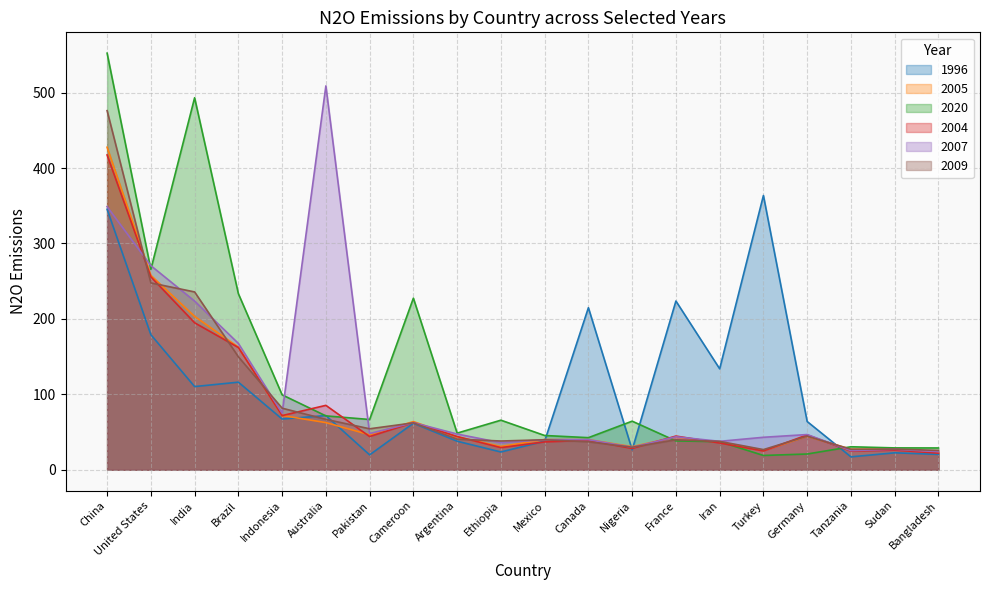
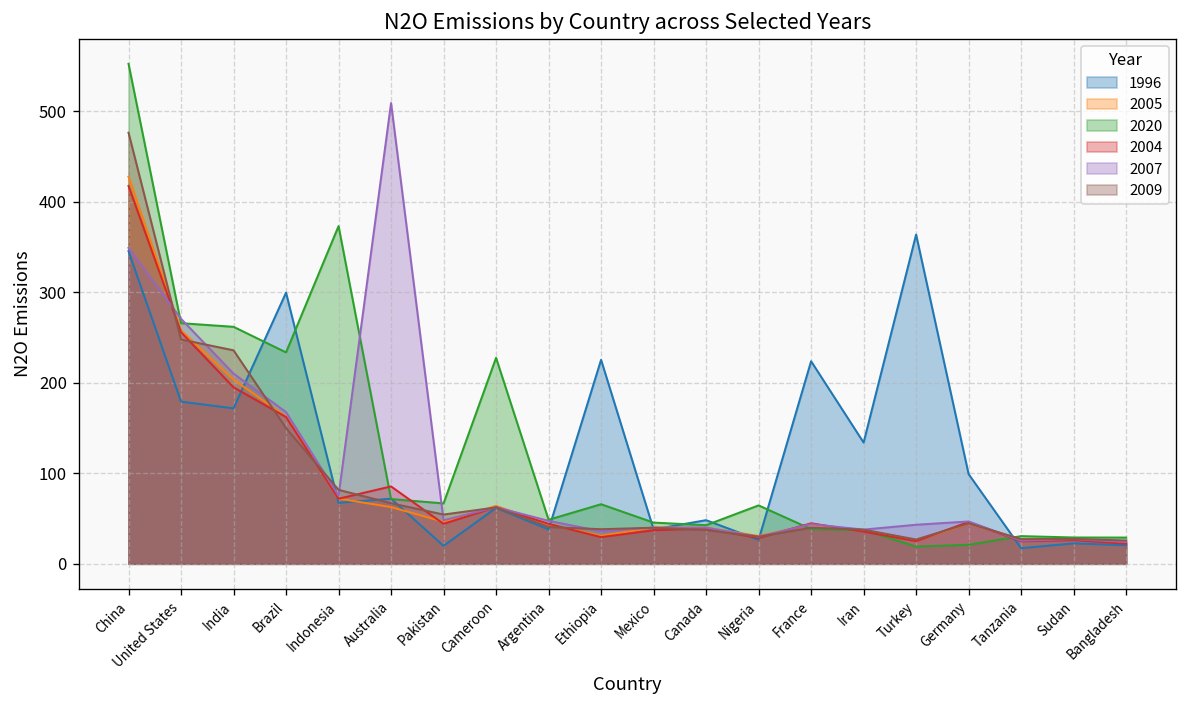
1996, India: 110 -> 170
2020, India: 490 -> 260
2007, India: 220 -> 210
1996, Brazil: 120 -> 300
2020, Indonesia: 100 -> 370
1996, Ethiopia: 20 -> 230
1996, Canada: 210 -> 50
1996, Germany: 60 -> 100
